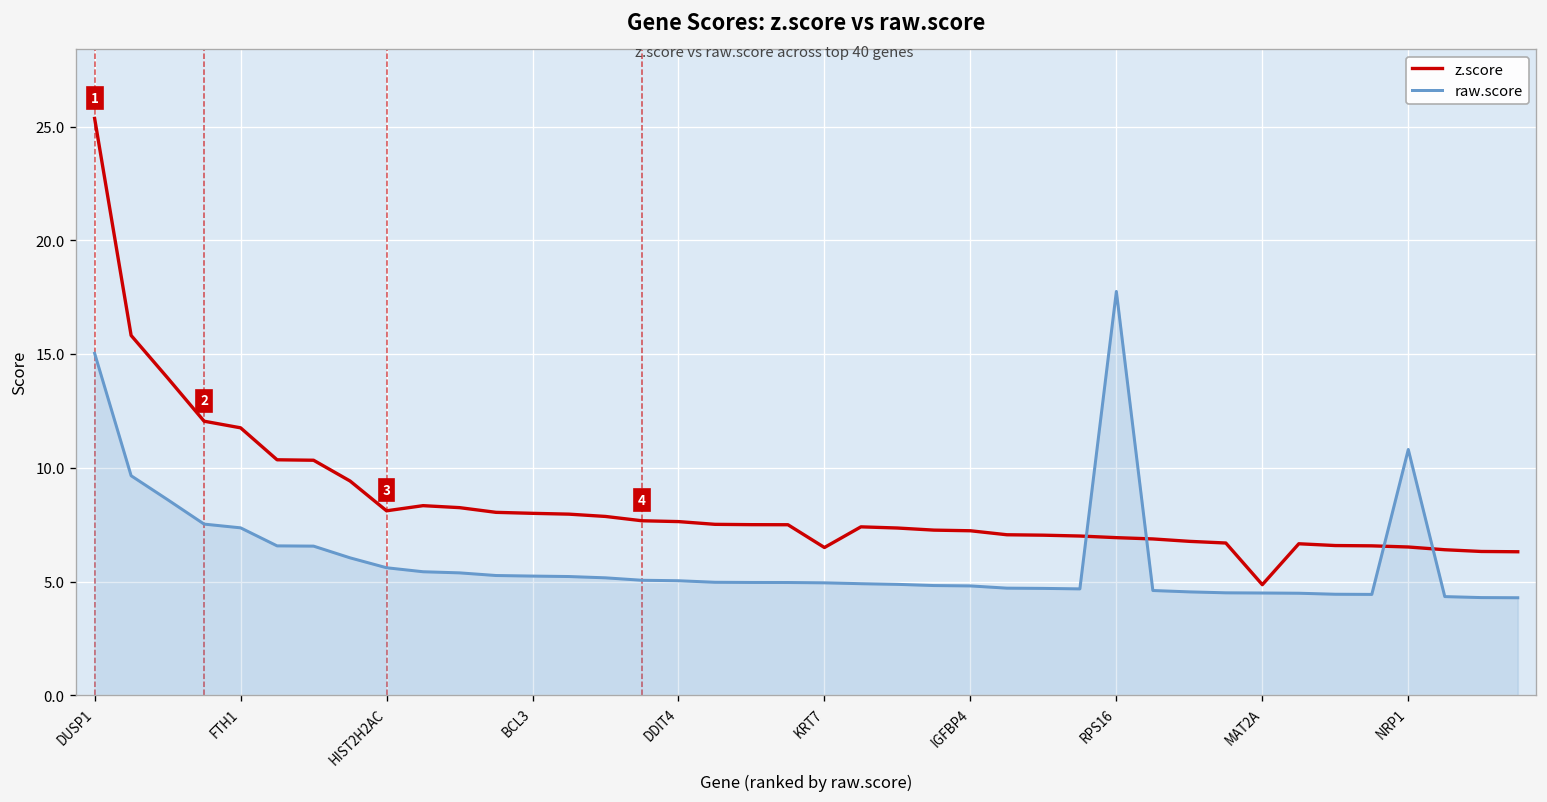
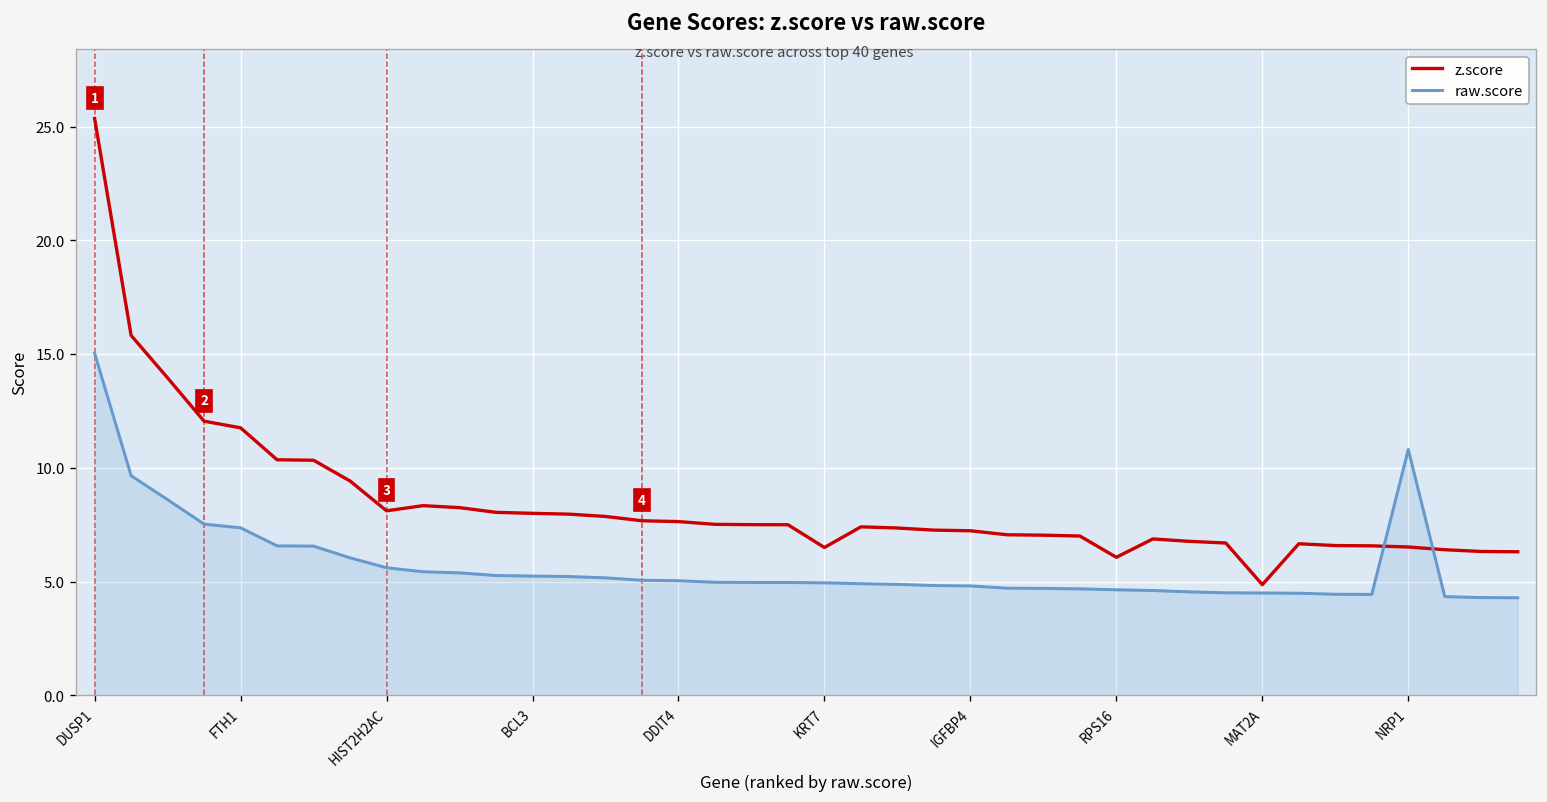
z.score, RPS16: 6.9 -> 6.1
raw.score, RPS16: 17.8 -> 4.6
